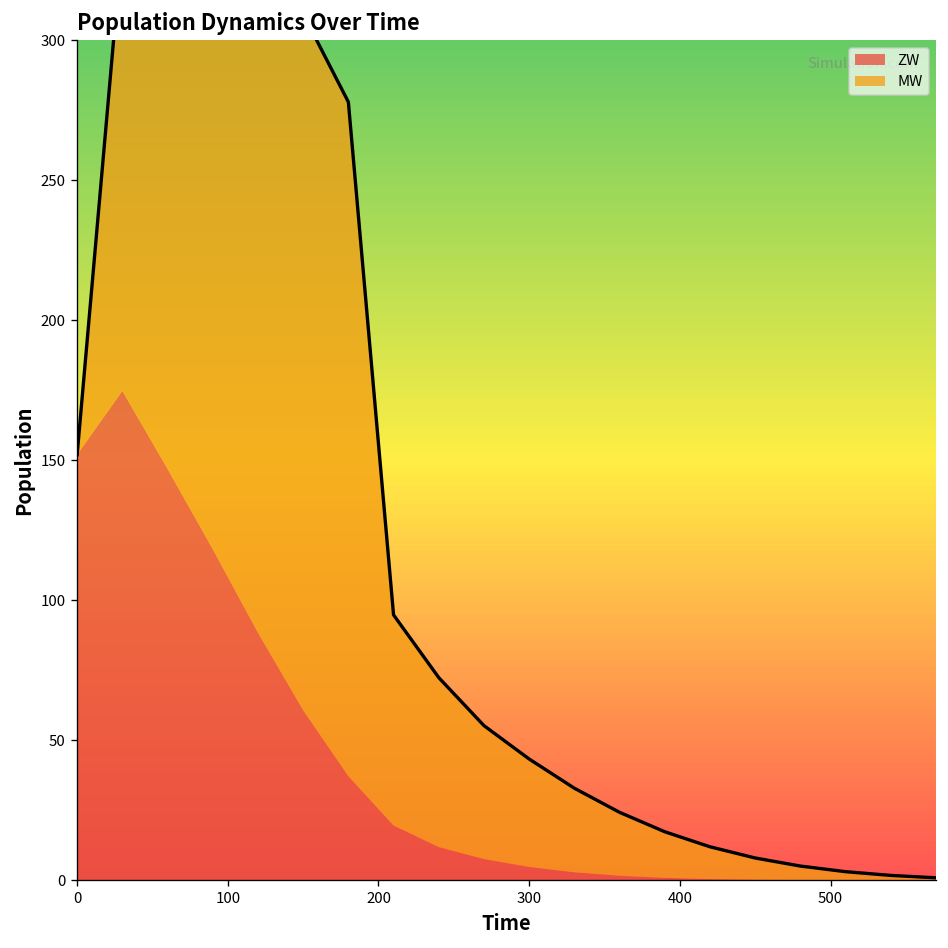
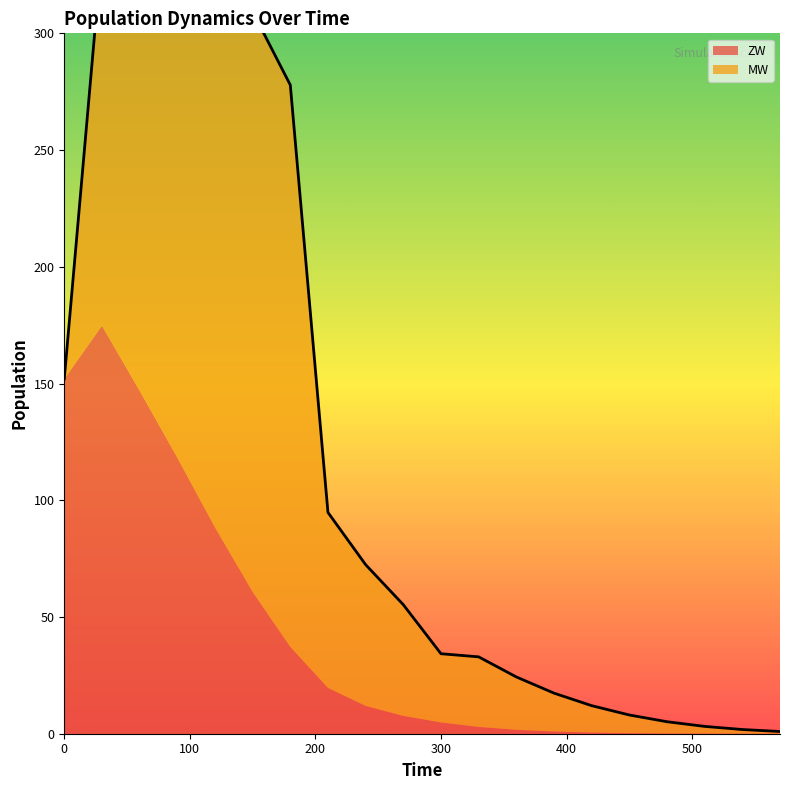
MW, 300: 39 -> 29
